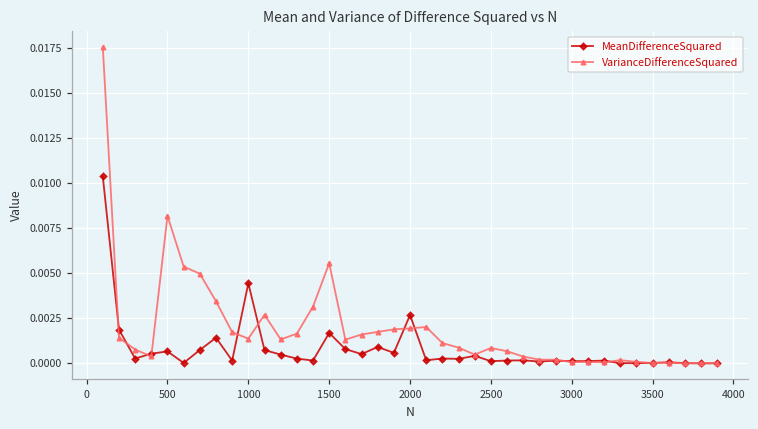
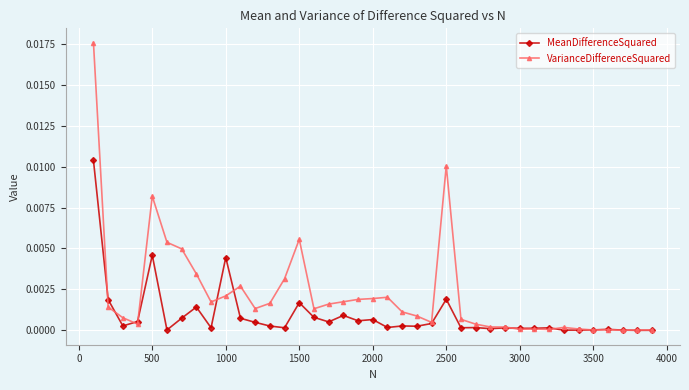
MeanDifferenceSquared, 500: 0.0007 -> 0.0046
VarianceDifferenceSquared, 1000: 0.0014 -> 0.0021
MeanDifferenceSquared, 2000: 0.0027 -> 0.0007
MeanDifferenceSquared, 2500: 0.0001 -> 0.0019
VarianceDifferenceSquared, 2500: 0.0009 -> 0.0100
